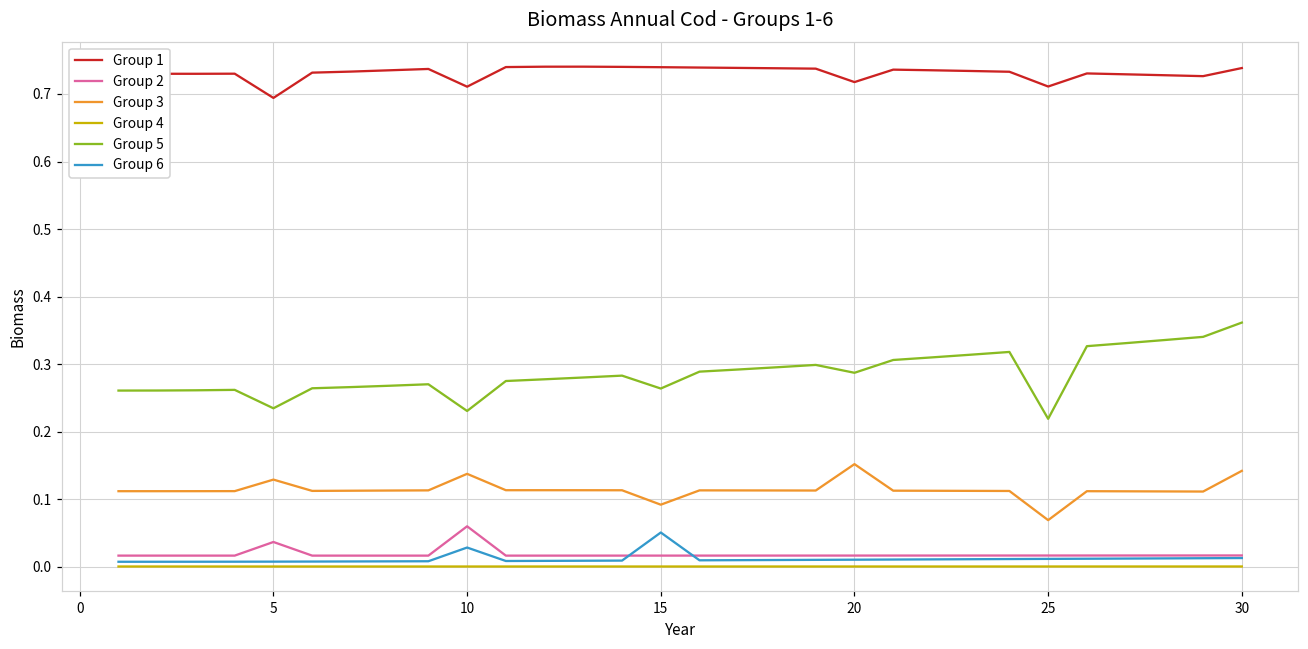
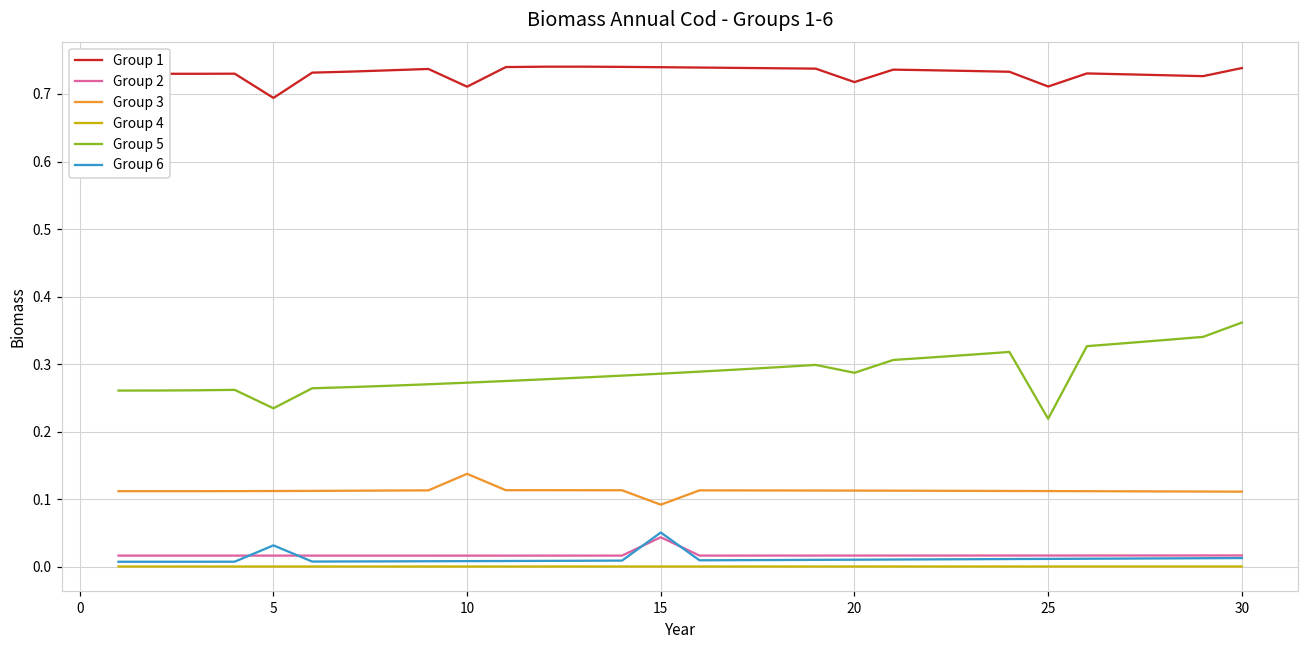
Group 2, 5: 0.04 -> 0.02
Group 3, 5: 0.13 -> 0.11
Group 6, 5: 0.01 -> 0.03
Group 2, 10: 0.06 -> 0.02
Group 5, 10: 0.23 -> 0.27
Group 6, 10: 0.03 -> 0.01
Group 2, 15: 0.02 -> 0.04
Group 5, 15: 0.26 -> 0.29
Group 3, 20: 0.15 -> 0.11
Group 3, 25: 0.07 -> 0.11
Group 3, 30: 0.14 -> 0.11
